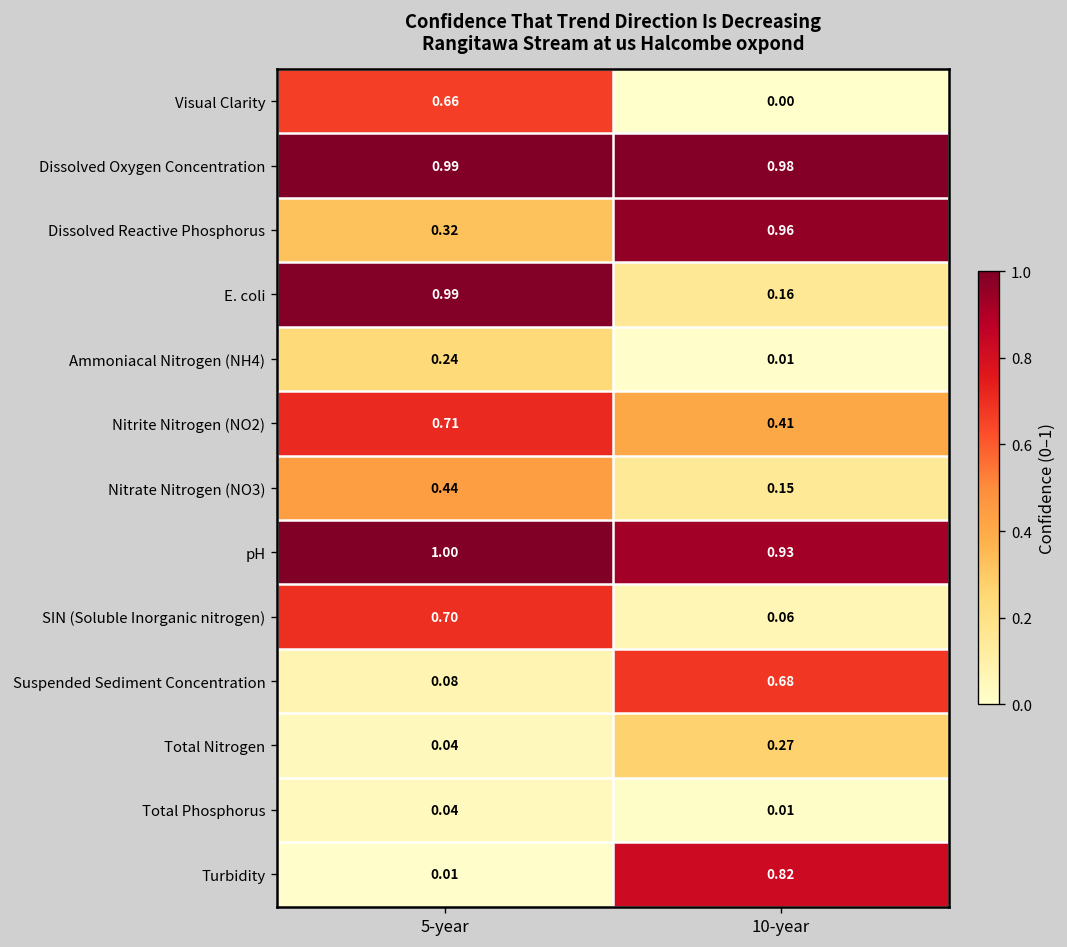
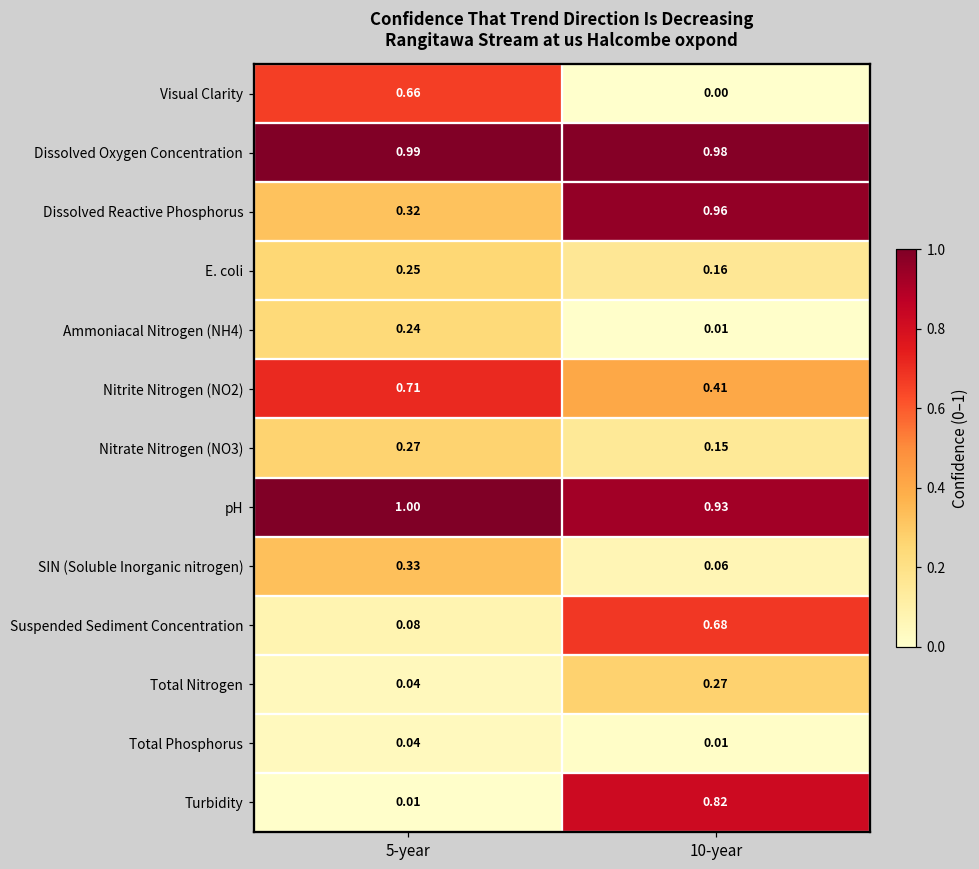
E. coli, 5-year: 0.99 -> 0.25
Nitrate Nitrogen (NO3), 5-year: 0.44 -> 0.27
SIN (Soluble Inorganic nitrogen), 5-year: 0.70 -> 0.33
